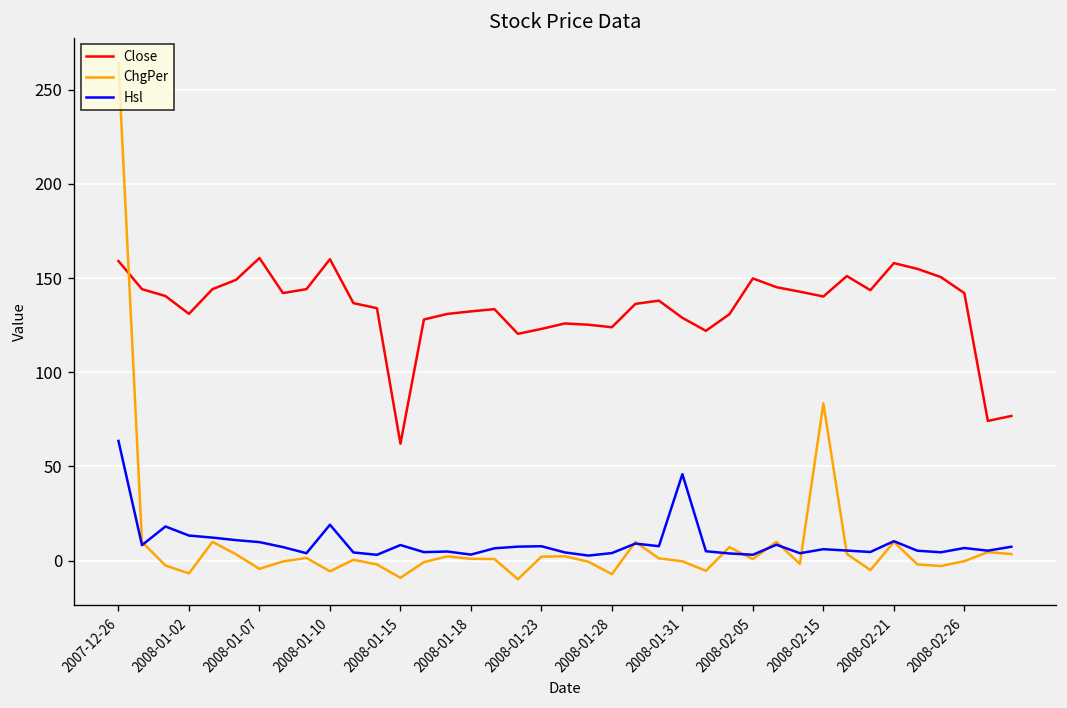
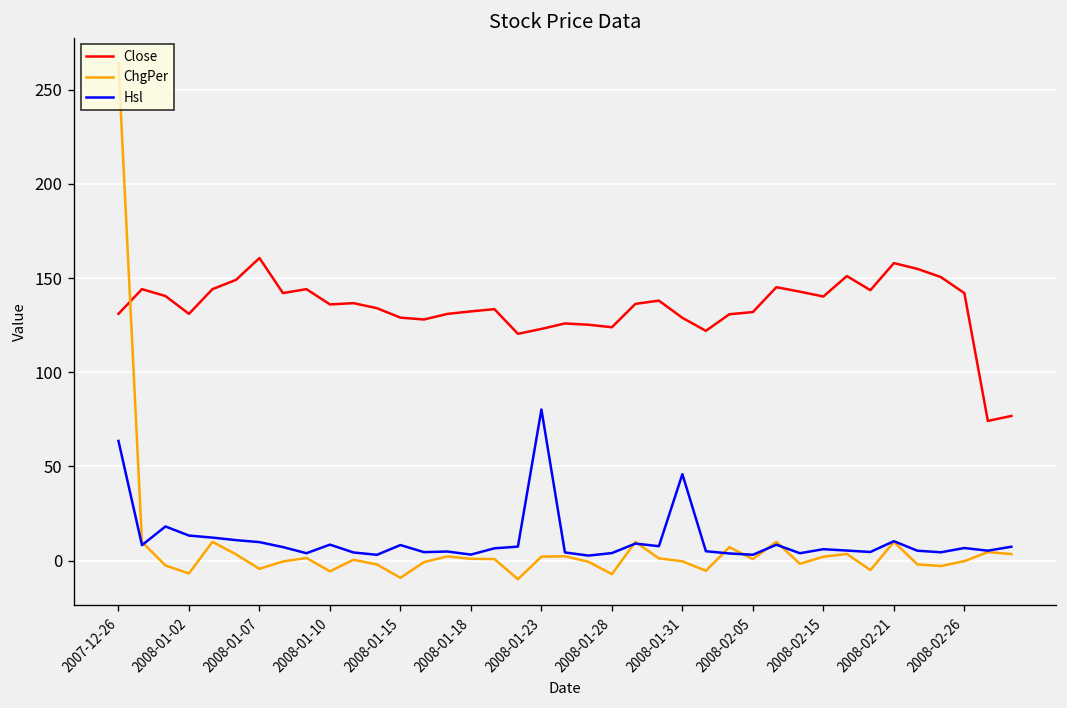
Close, 2007-12-26: 159 -> 131
Close, 2008-01-10: 160 -> 136
Hsl, 2008-01-10: 19 -> 9
Close, 2008-01-15: 62 -> 129
Hsl, 2008-01-23: 8 -> 80
Close, 2008-02-05: 150 -> 132
ChgPer, 2008-02-15: 84 -> 2
